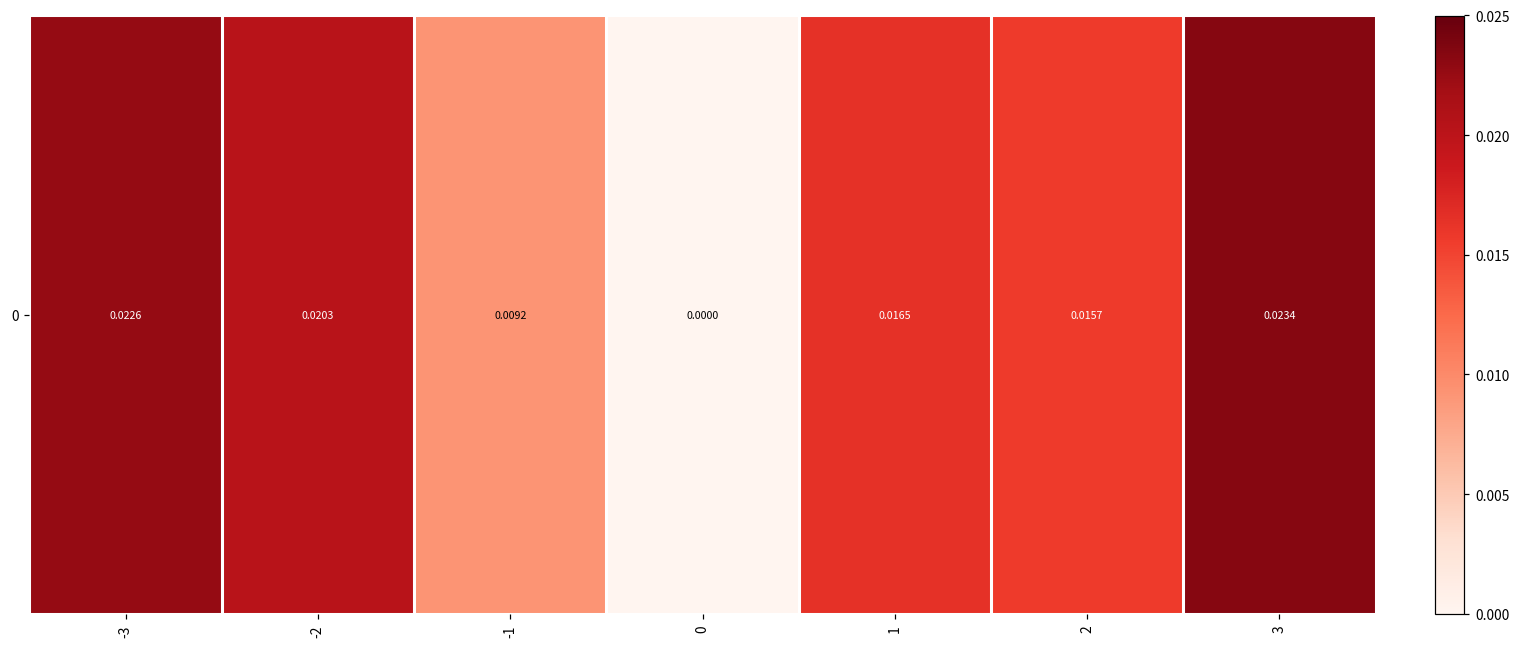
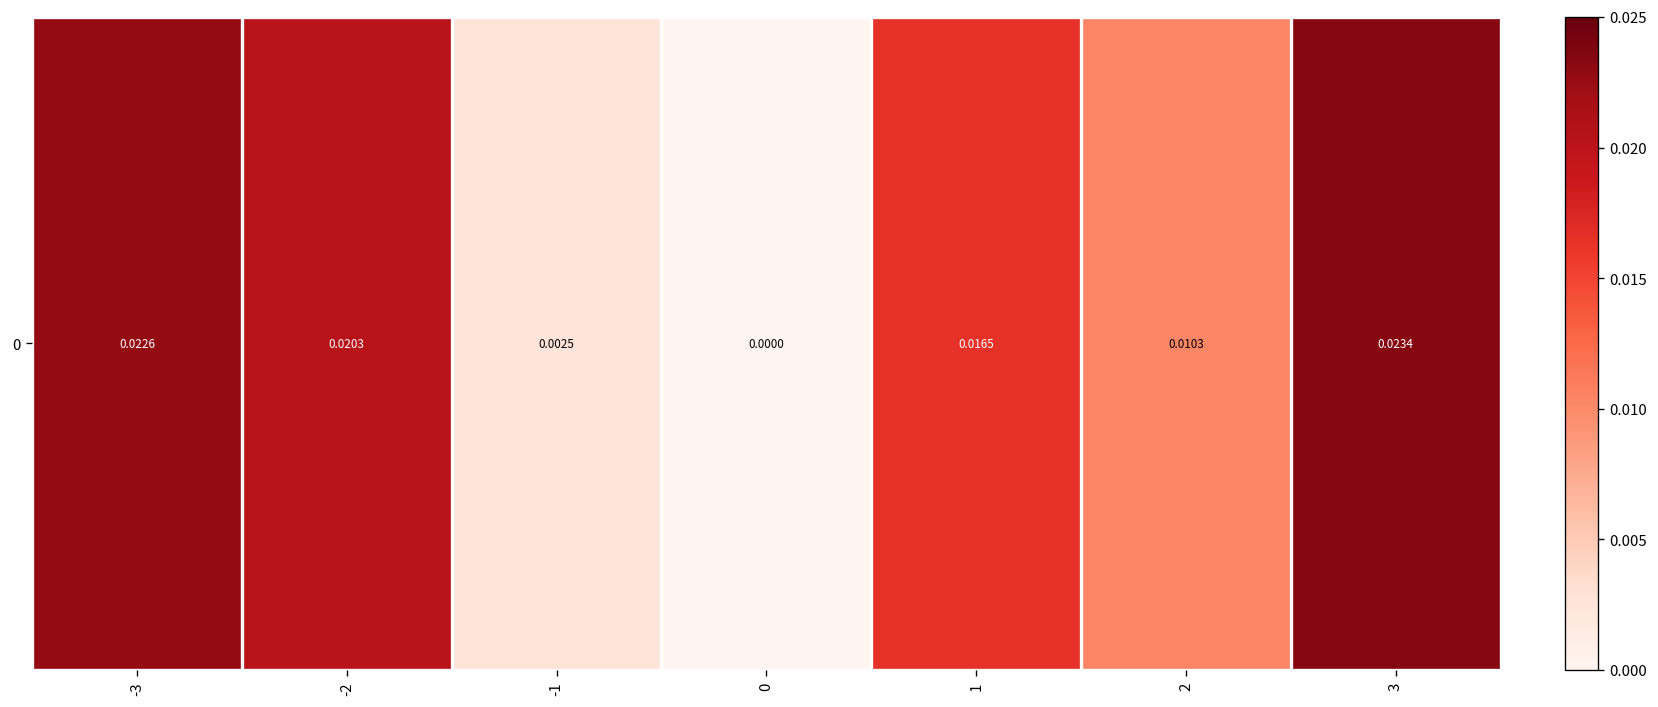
0, -1: 0.0092 -> 0.0025
0, 2: 0.0157 -> 0.0103
